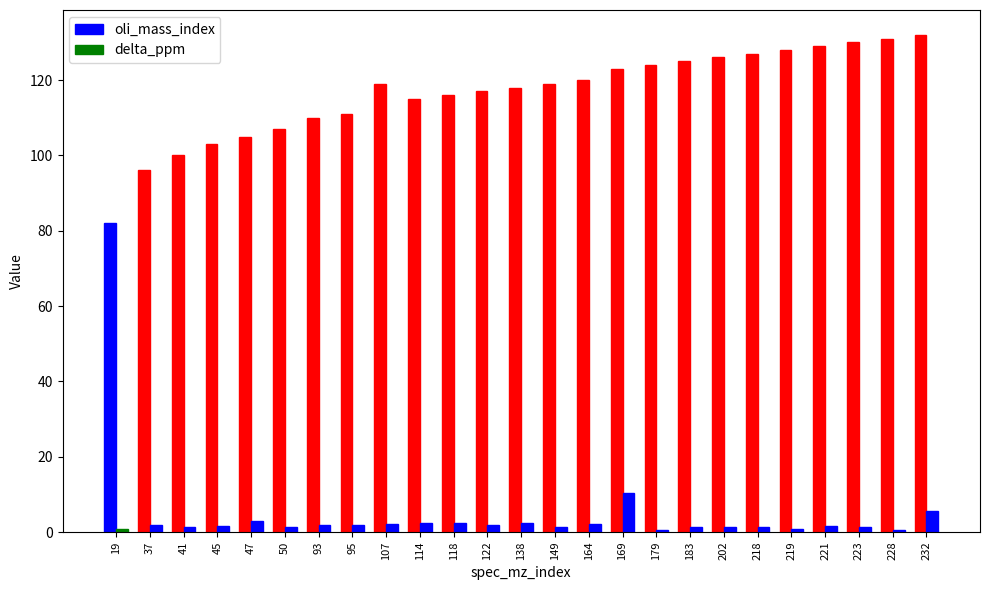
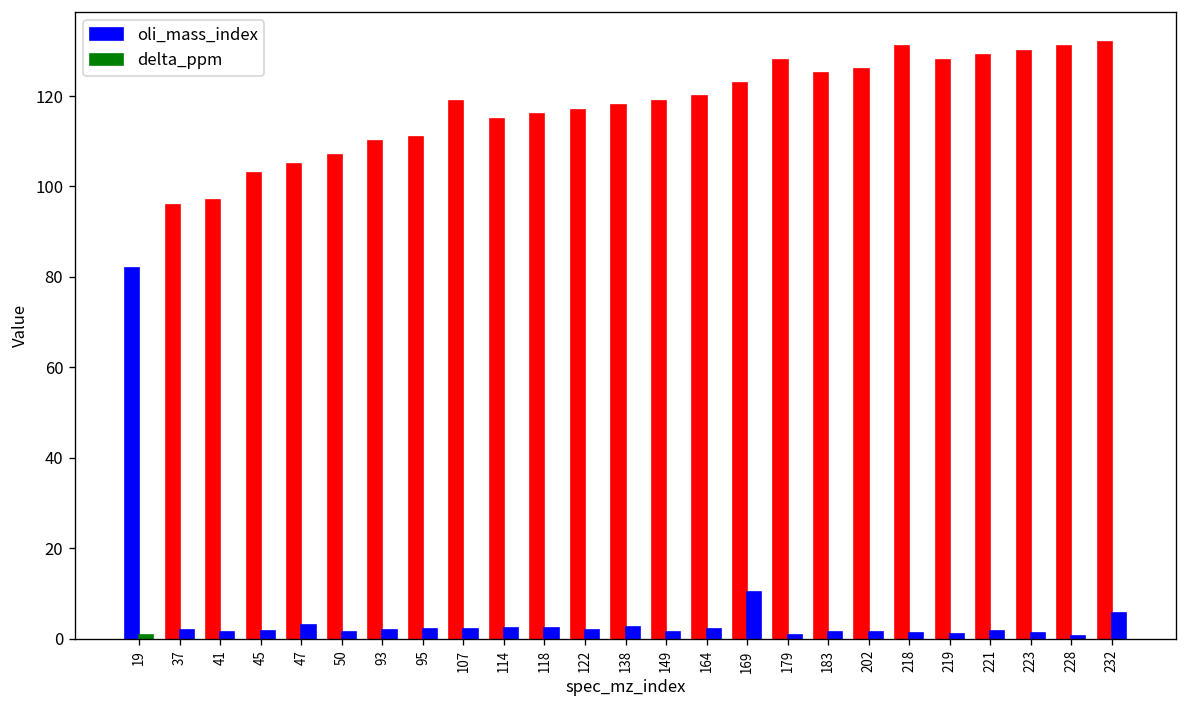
oli_mass_index, 41: 100 -> 97
oli_mass_index, 179: 124 -> 128
oli_mass_index, 218: 127 -> 131
